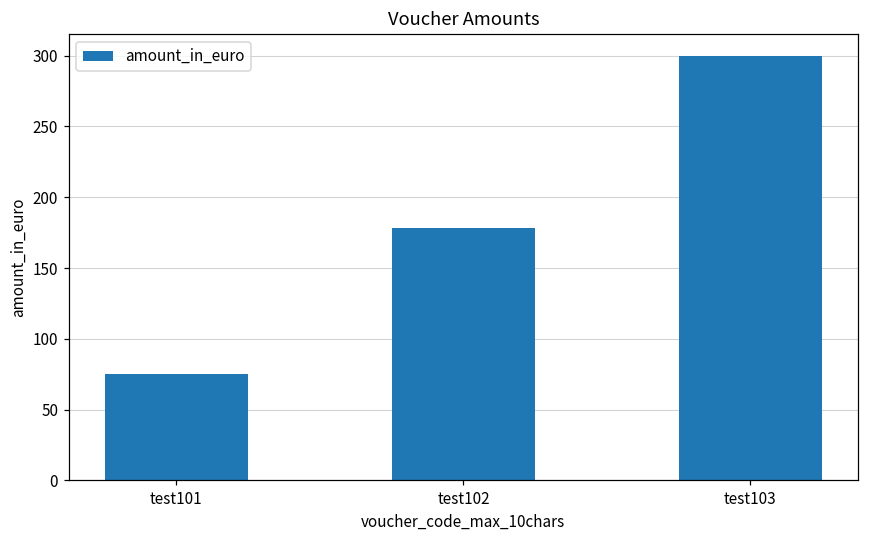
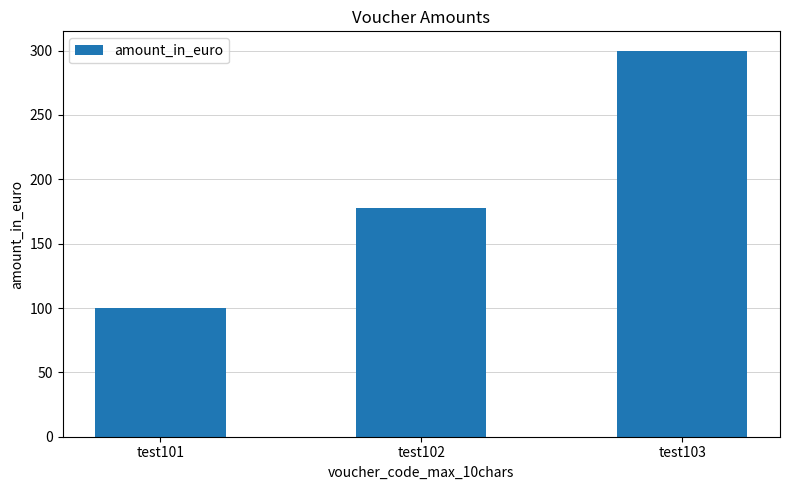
test101: 75 -> 100
